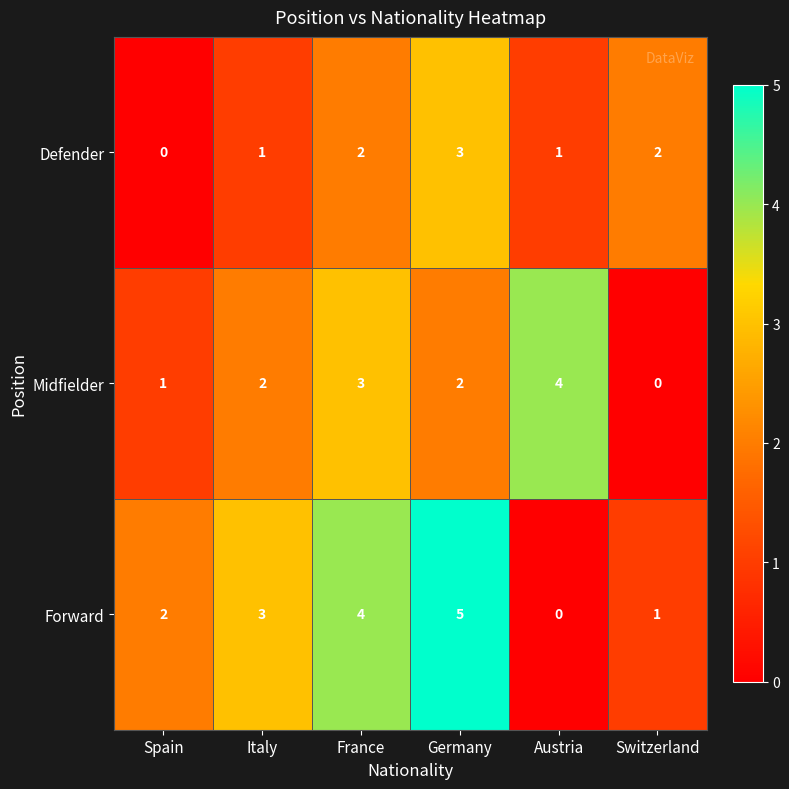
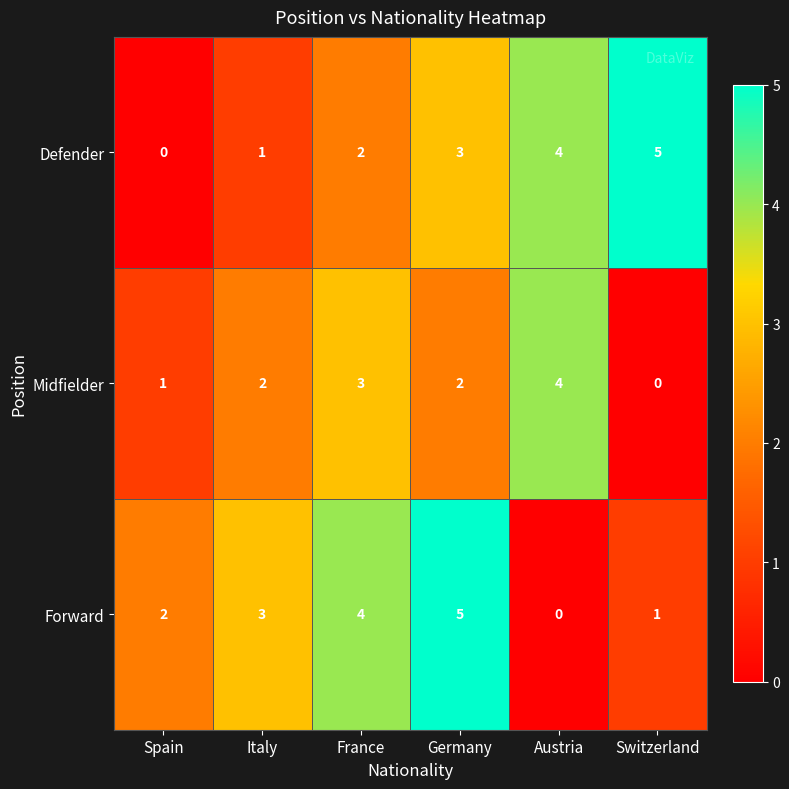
Defender, Austria: 1 -> 4
Defender, Switzerland: 2 -> 5
